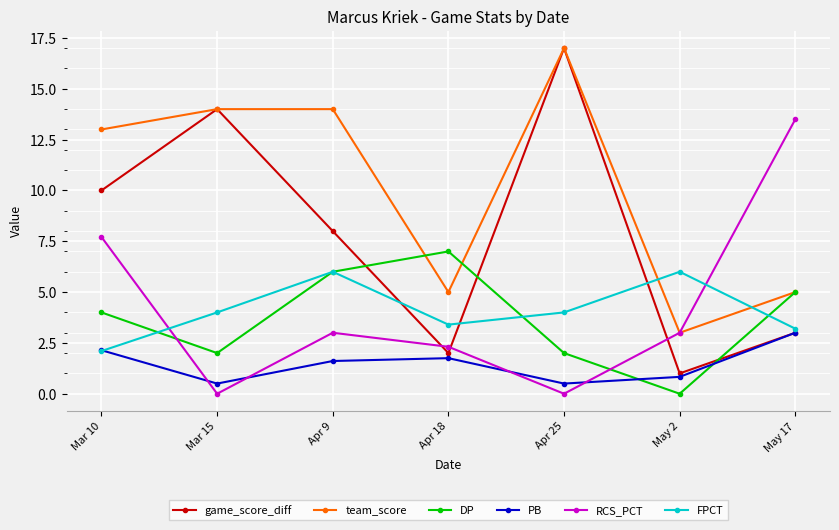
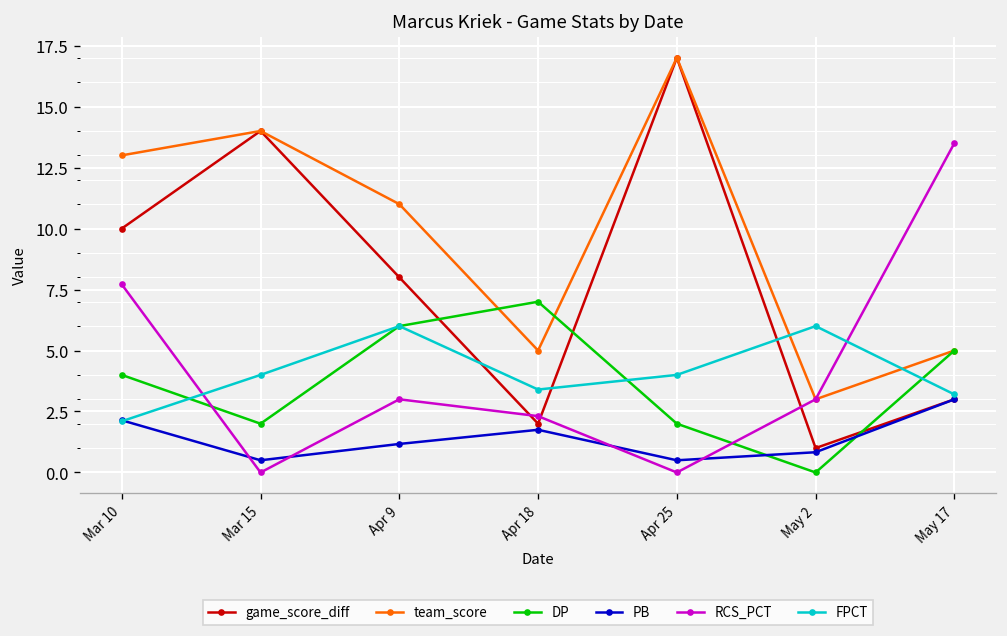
team_score, Apr 9: 14 -> 11
PB, Apr 9: 1.6 -> 1.2
